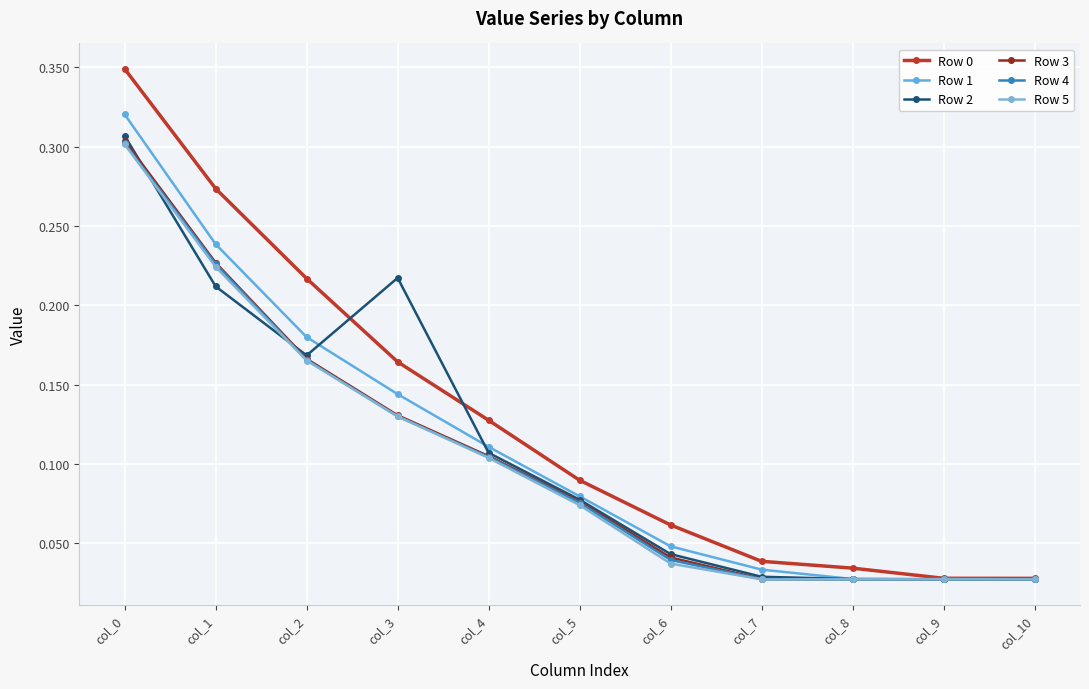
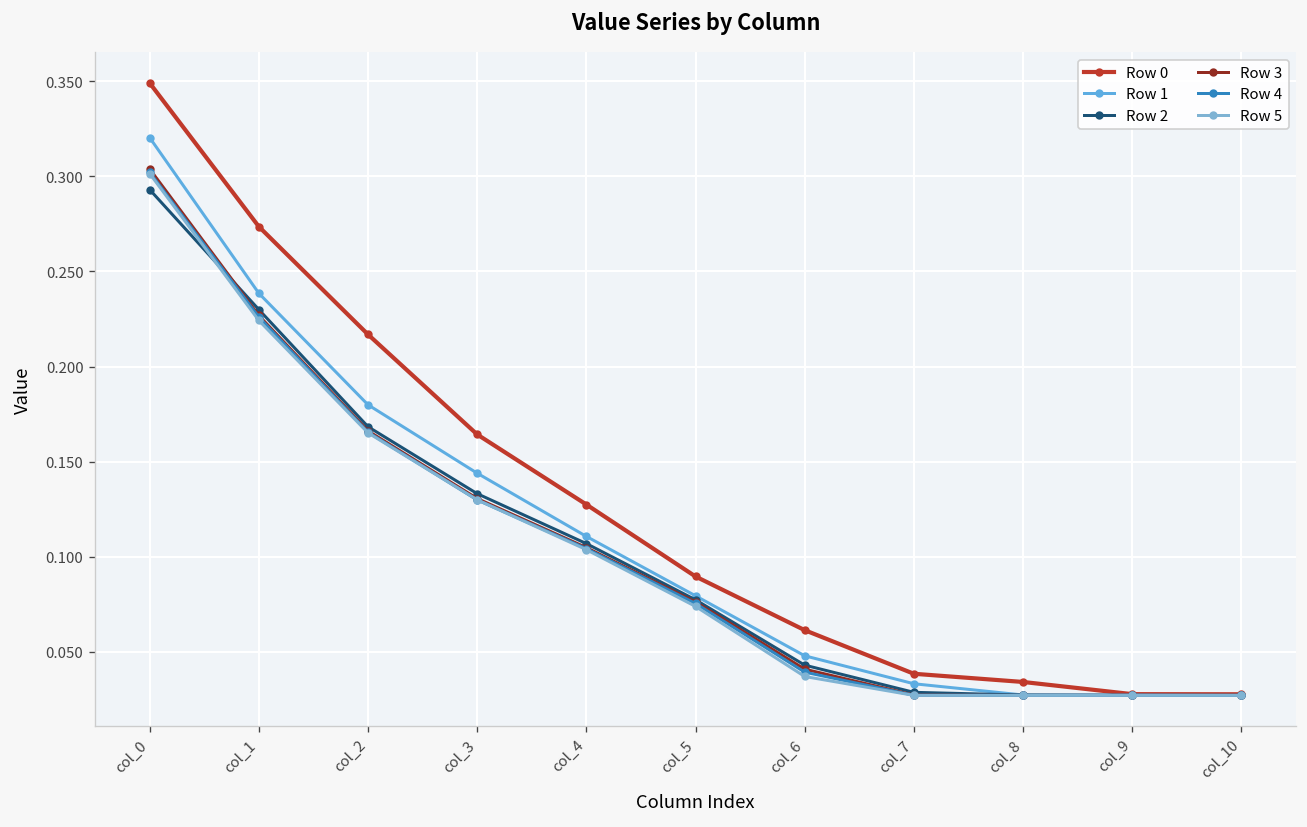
Row 2, col_0: 0.307 -> 0.293
Row 2, col_1: 0.212 -> 0.230
Row 2, col_3: 0.217 -> 0.133
